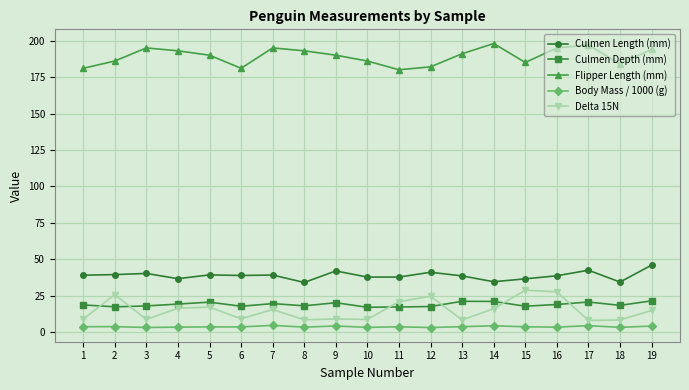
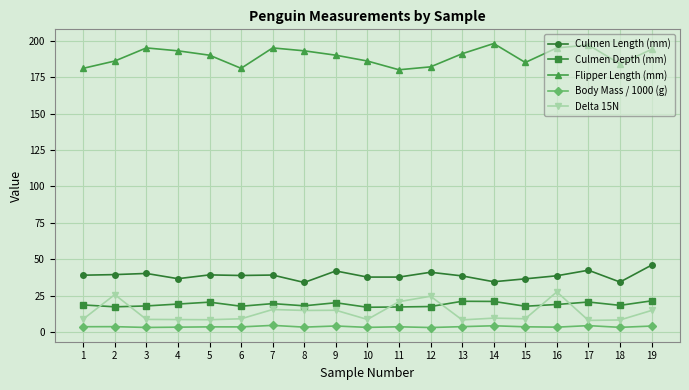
Delta 15N, 4: 16 -> 9
Delta 15N, 5: 17 -> 9
Delta 15N, 8: 8 -> 15
Delta 15N, 9: 9 -> 15
Delta 15N, 14: 16 -> 10
Delta 15N, 15: 29 -> 9
